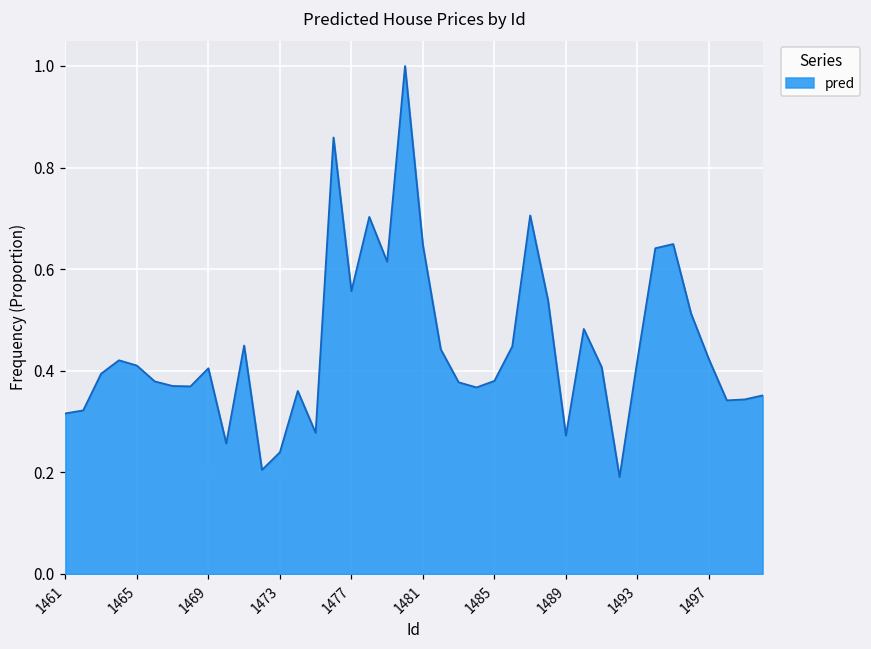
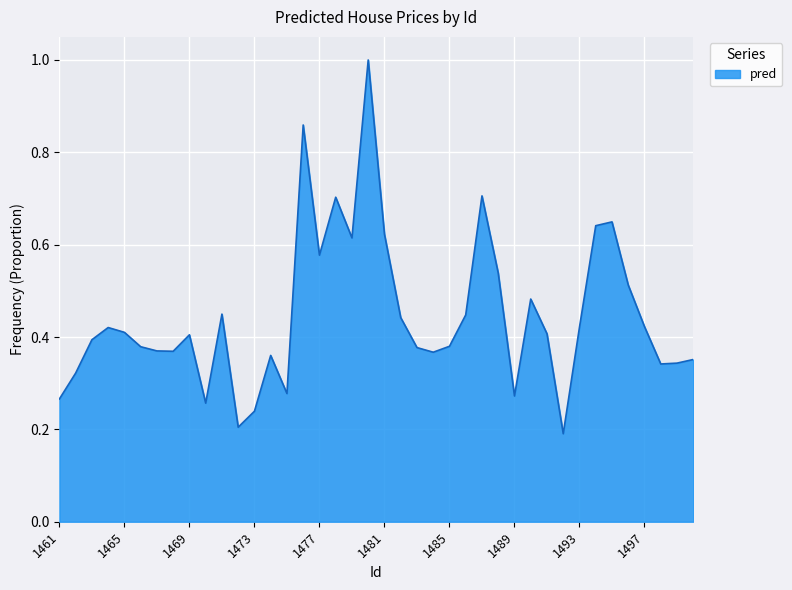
1461: 0.32 -> 0.27
1477: 0.56 -> 0.58
1481: 0.65 -> 0.62
